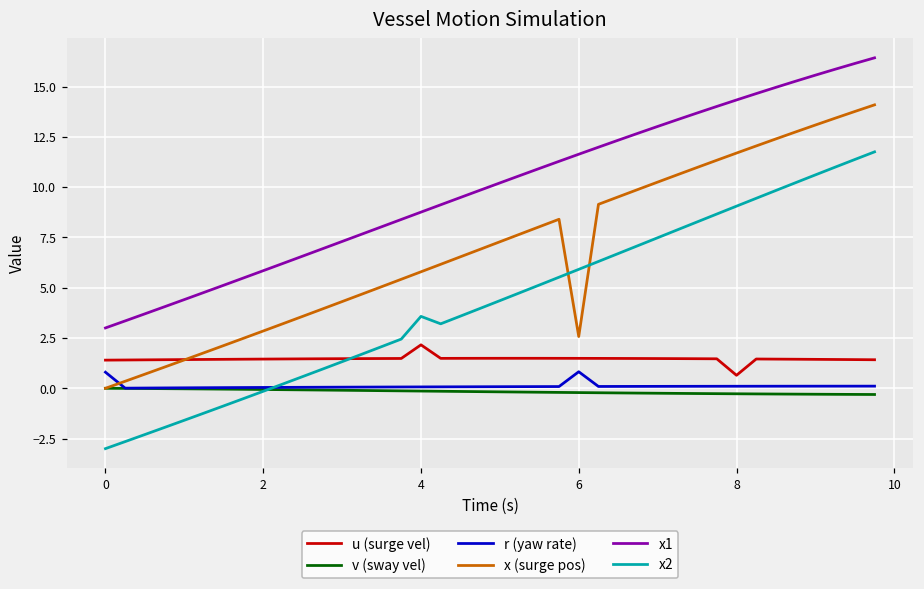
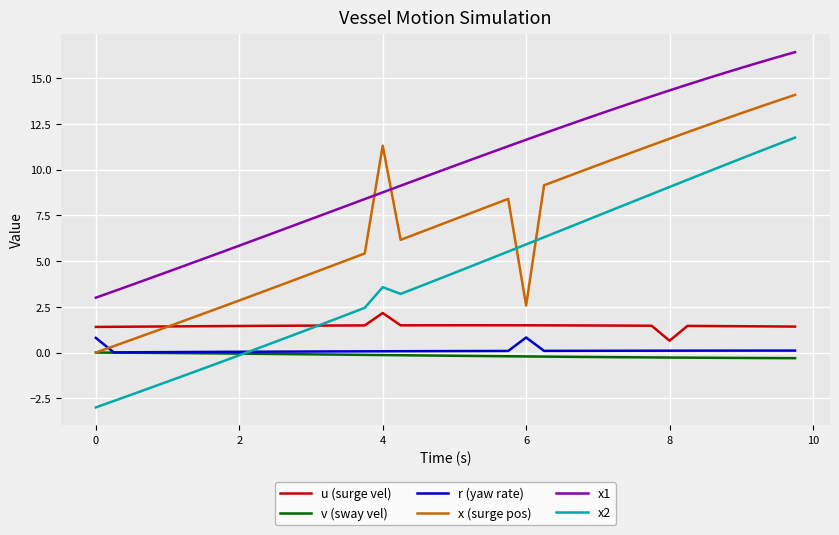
x (surge pos), 4: 5.8 -> 11.3
